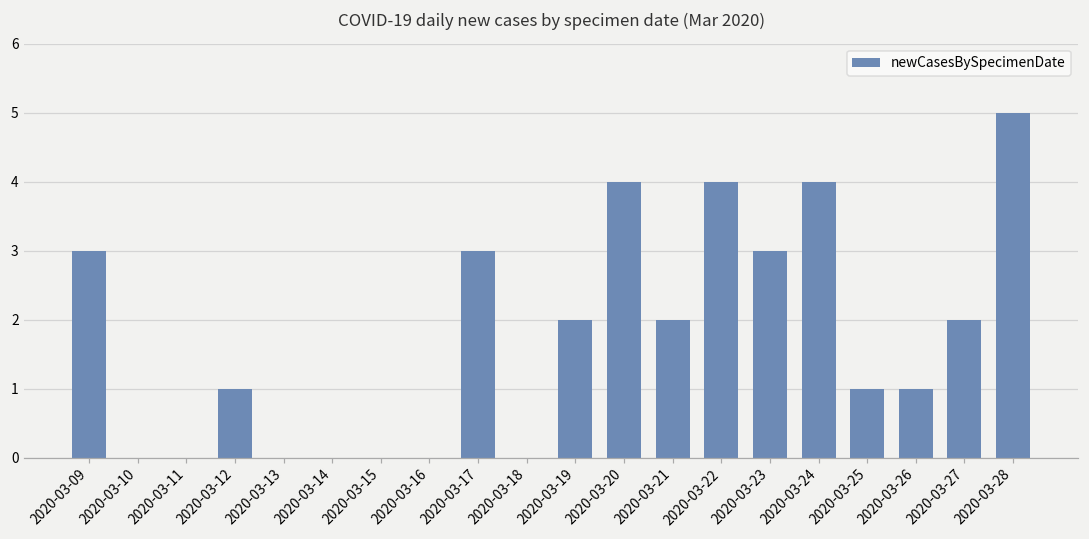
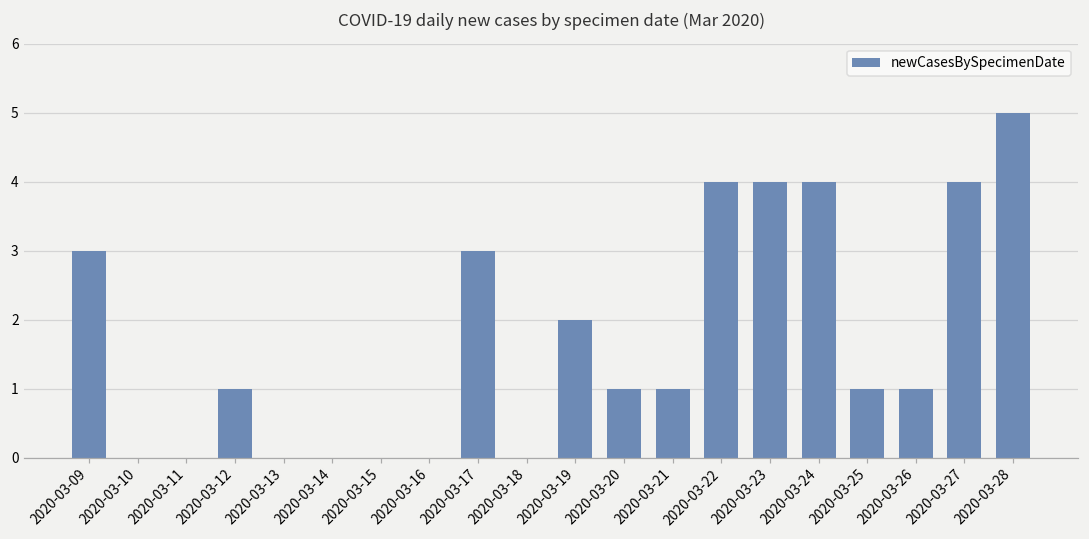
2020-03-20: 4 -> 1
2020-03-21: 2 -> 1
2020-03-23: 3 -> 4
2020-03-27: 2 -> 4
